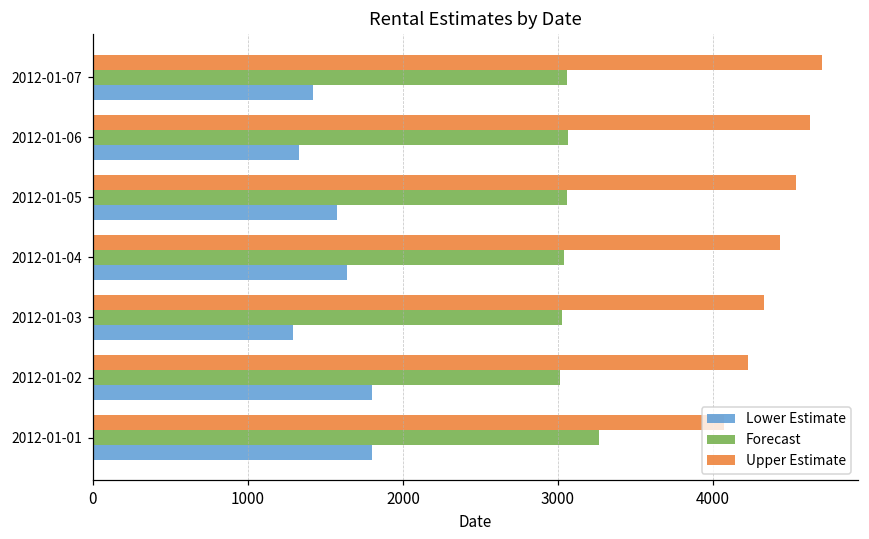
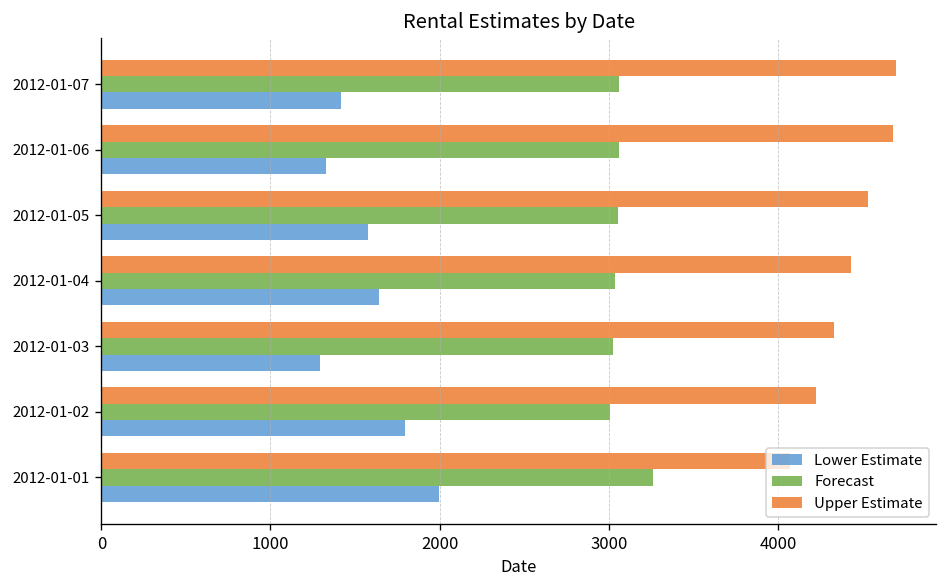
Upper Estimate, 2012-01-06: 4620 -> 4680
Lower Estimate, 2012-01-01: 1800 -> 2000
